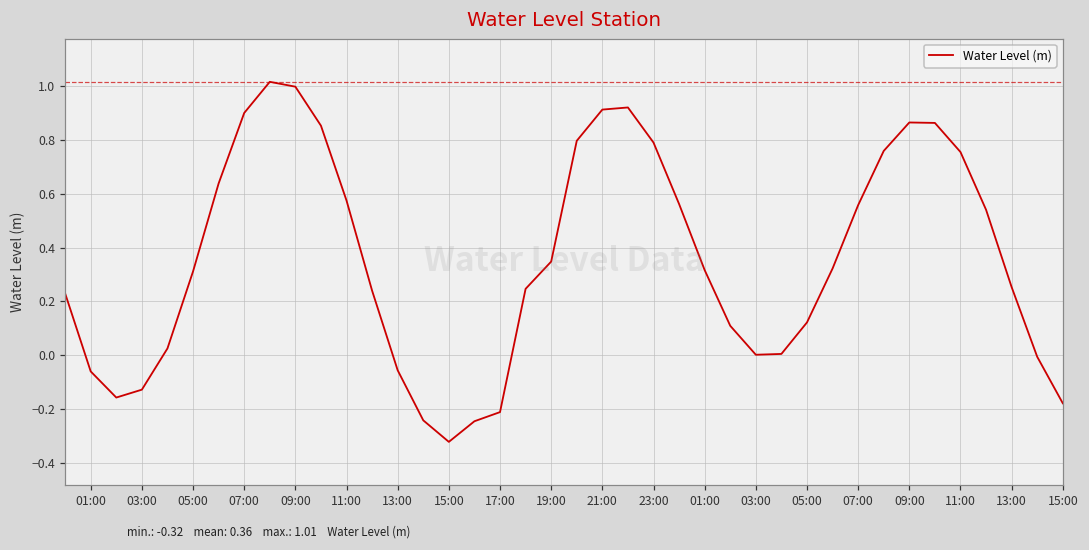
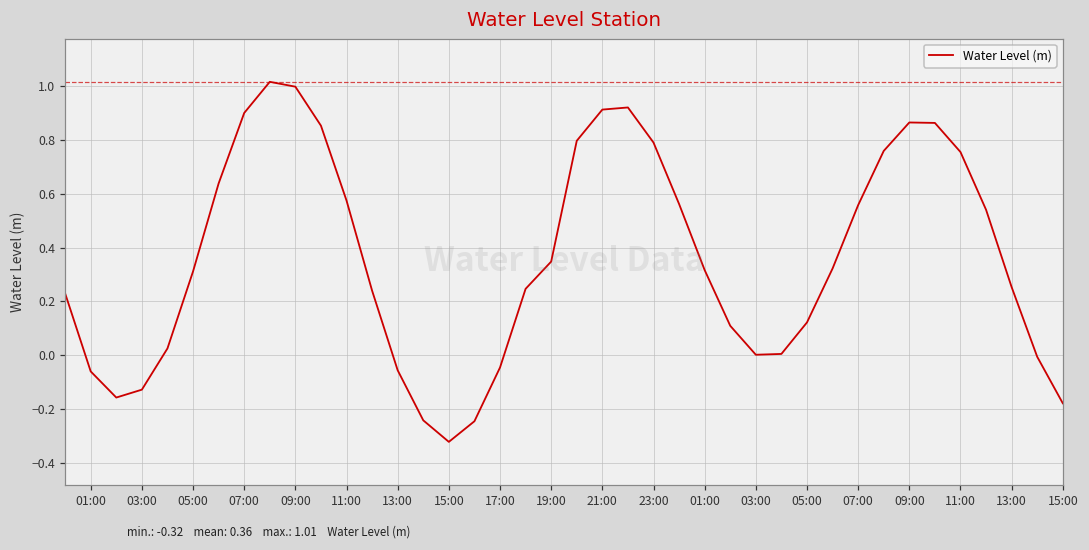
17:00: -0.21 -> -0.04
